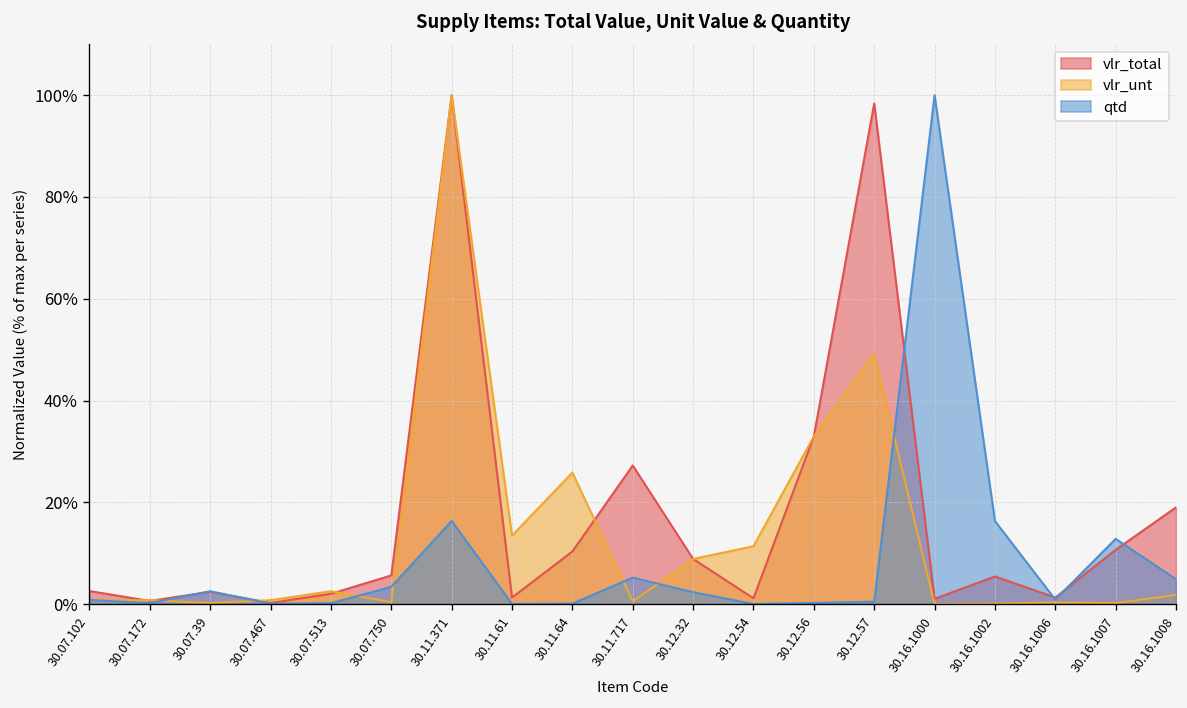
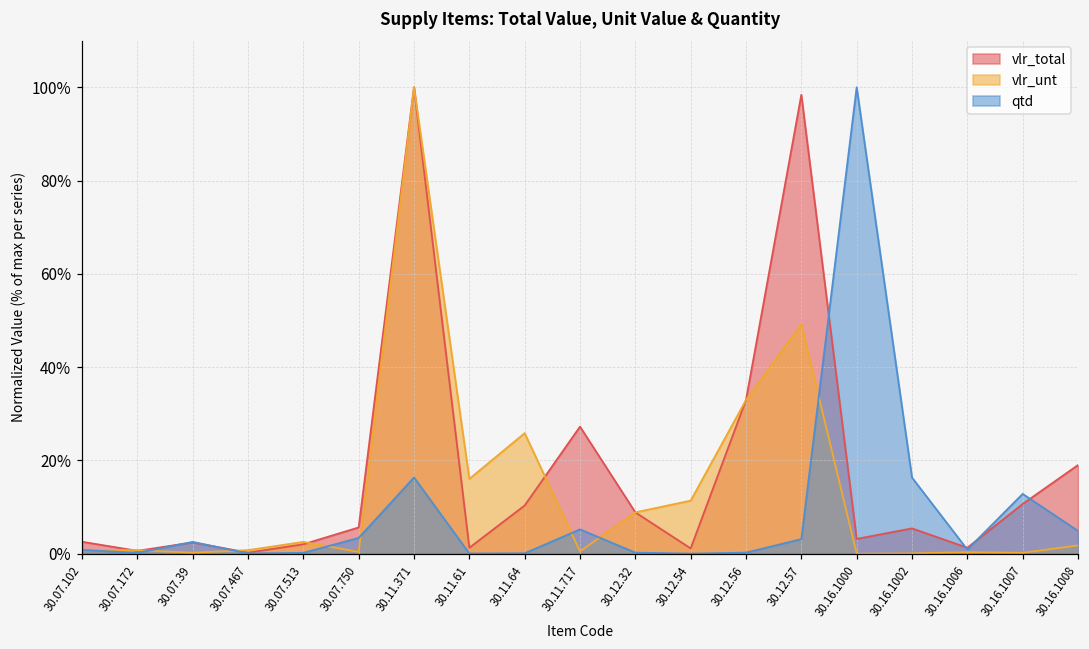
vlr_unt, 30.11.61: 13% -> 16%
qtd, 30.12.32: 2% -> 0%
qtd, 30.12.57: 0% -> 3%
vlr_total, 30.16.1000: 1% -> 3%
